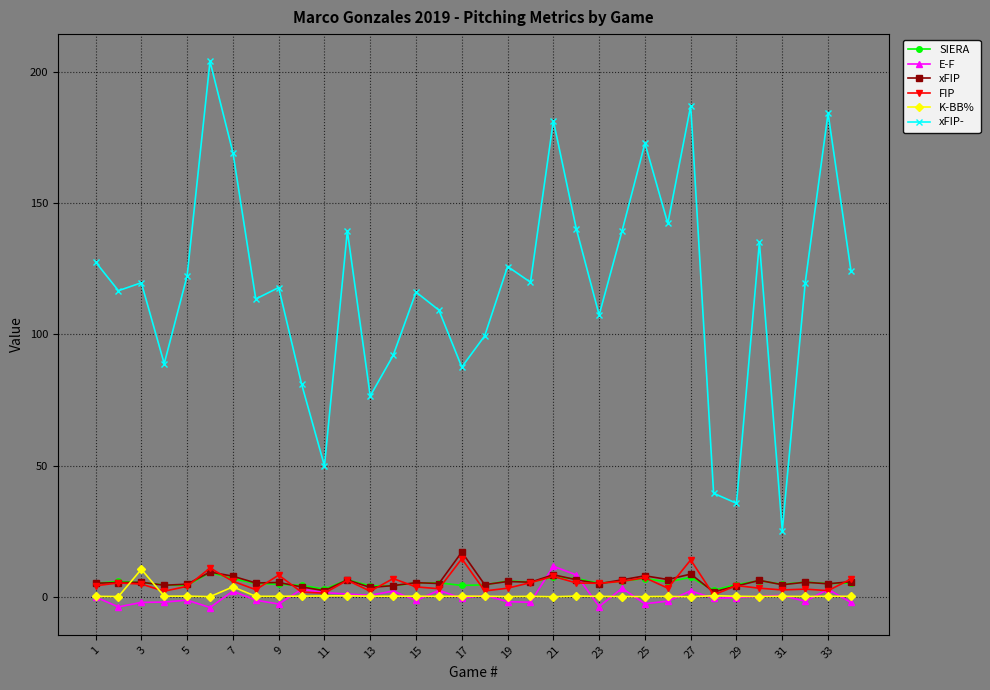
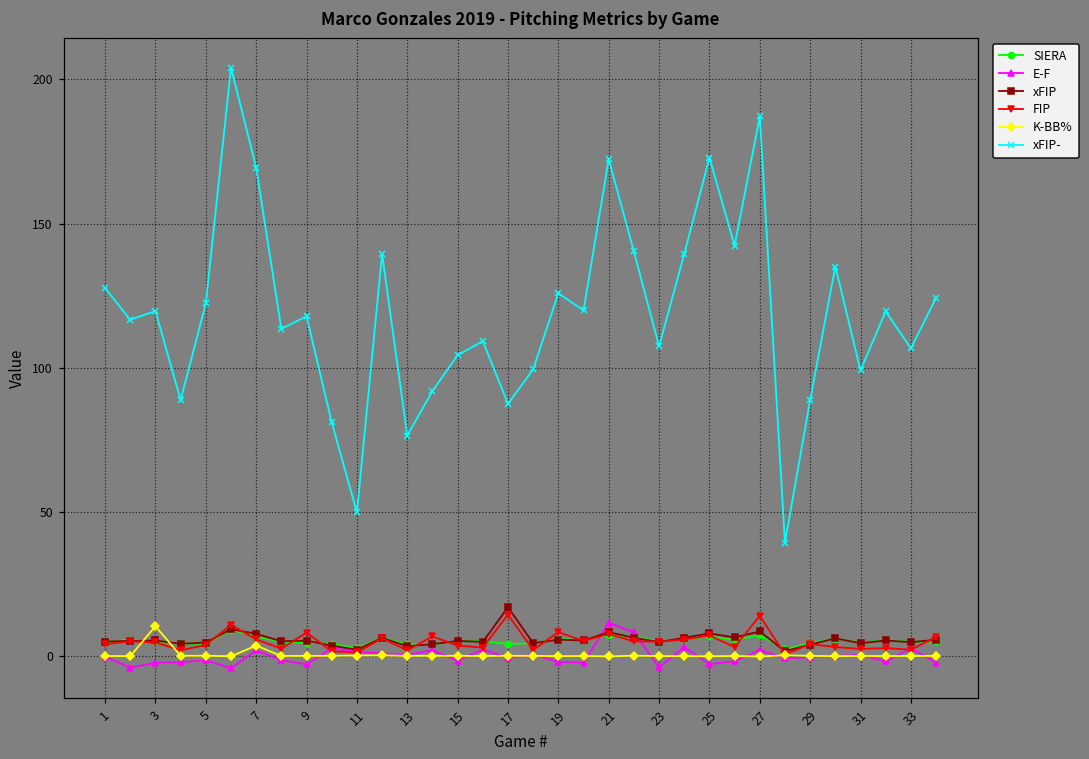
xFIP-, 15: 116 -> 104
FIP, 19: 3 -> 8
xFIP-, 21: 181 -> 172
xFIP-, 29: 36 -> 89
xFIP-, 31: 25 -> 99
xFIP-, 33: 184 -> 107
